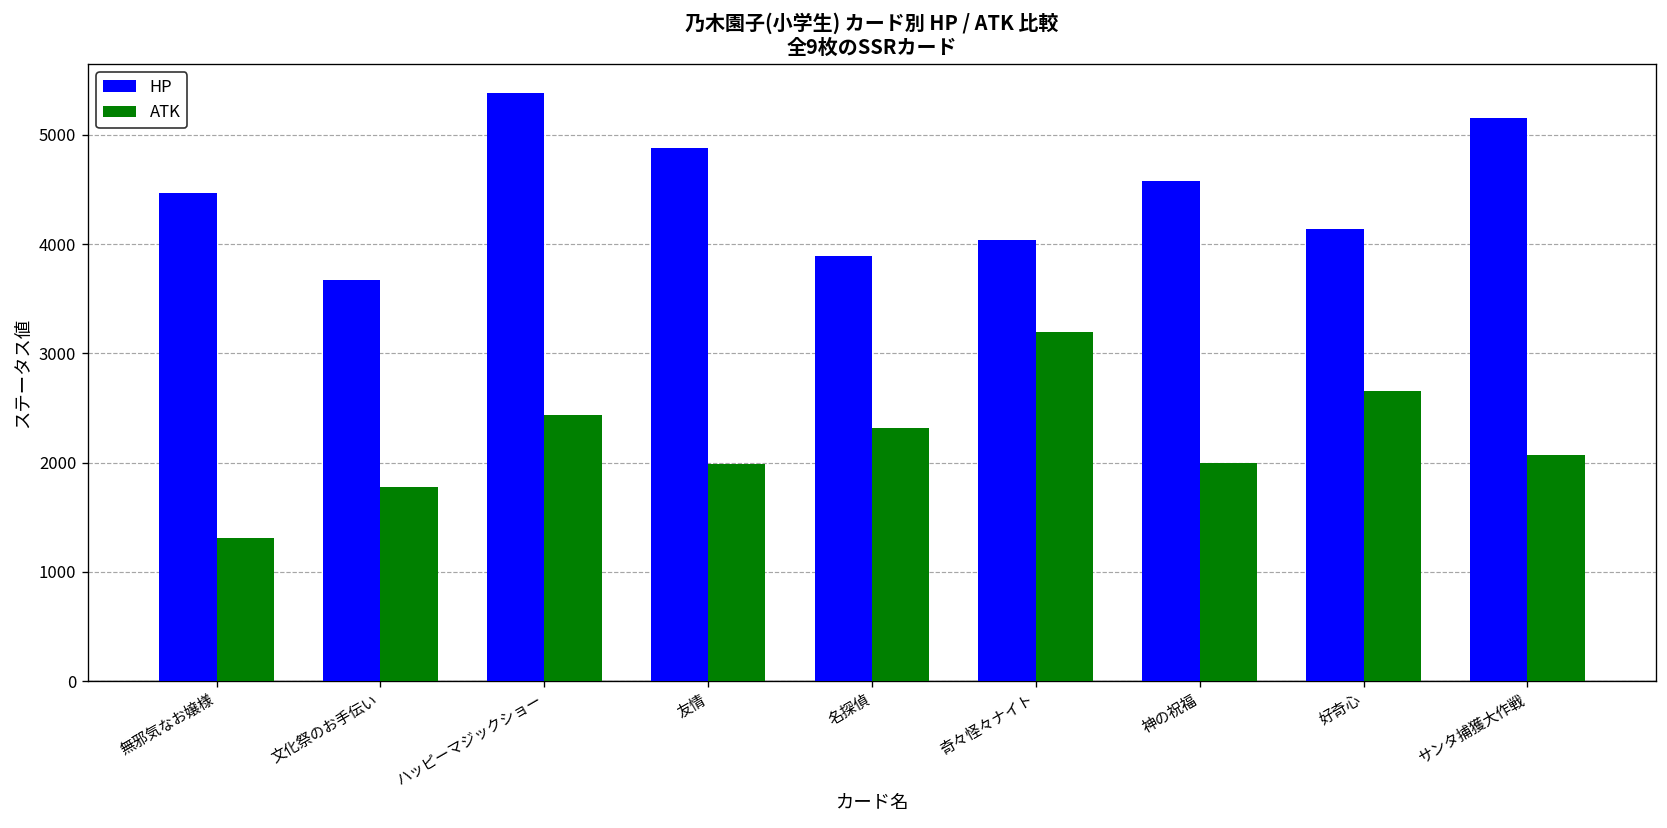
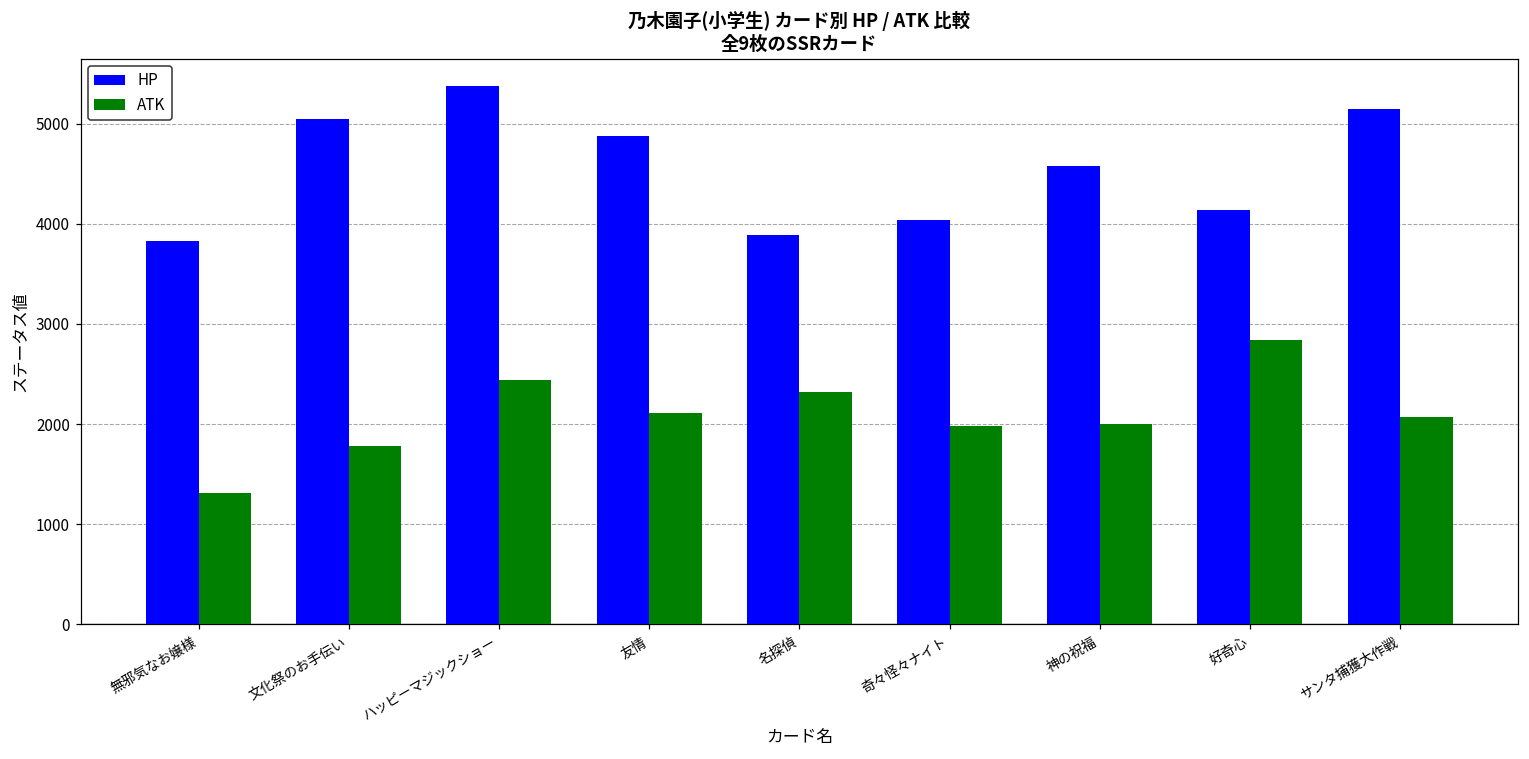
HP, 無邪気なお嬢様: 4500 -> 3800
HP, 文化祭のお手伝い: 3700 -> 5100
ATK, 友情: 2000 -> 2100
ATK, 奇々怪々ナイト: 3200 -> 2000
ATK, 好奇心: 2700 -> 2800
